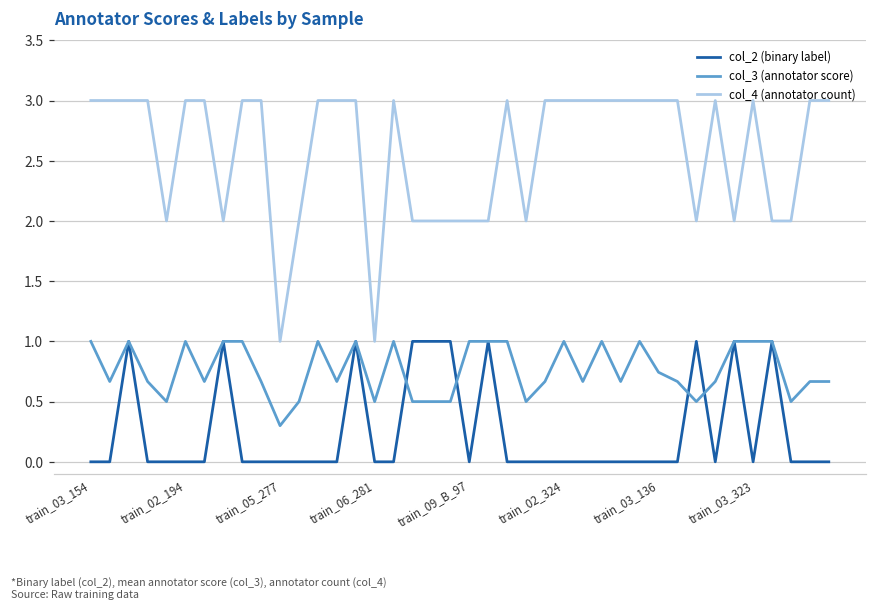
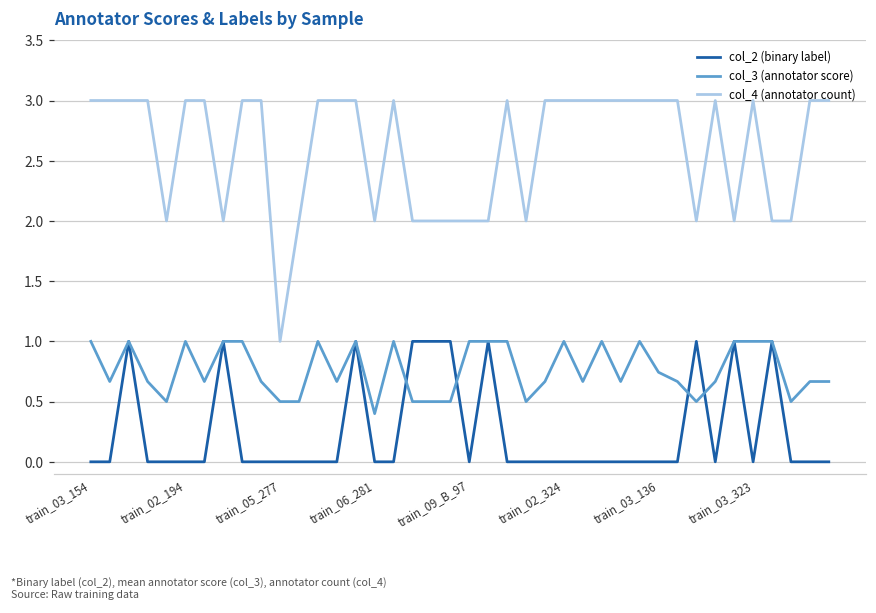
col_3 (annotator score), train_05_277: 0.3 -> 0.5
col_3 (annotator score), train_06_281: 0.5 -> 0.4
col_4 (annotator count), train_06_281: 1 -> 2
